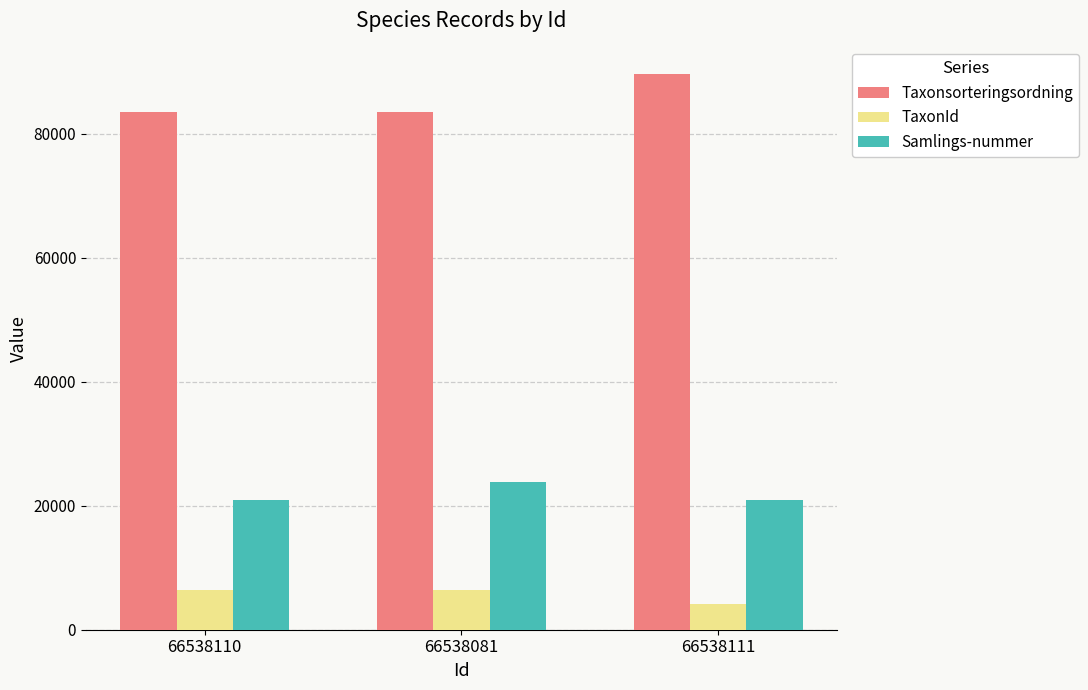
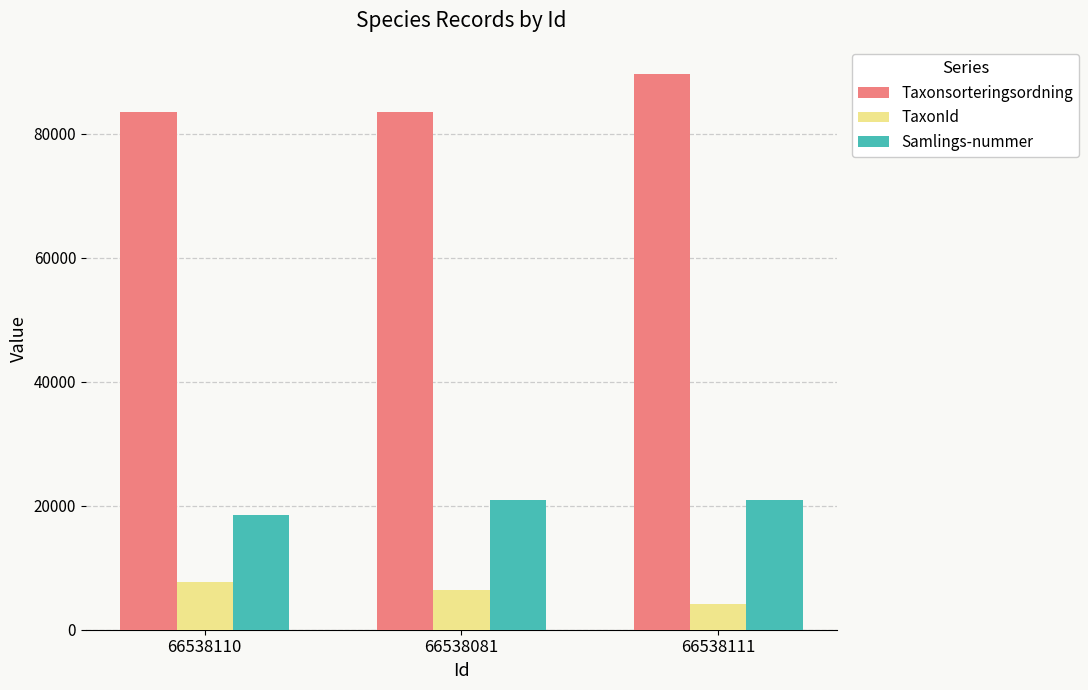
TaxonId, 66538110: 6000 -> 8000
Samlings-nummer, 66538110: 21000 -> 18000
Samlings-nummer, 66538081: 24000 -> 21000
